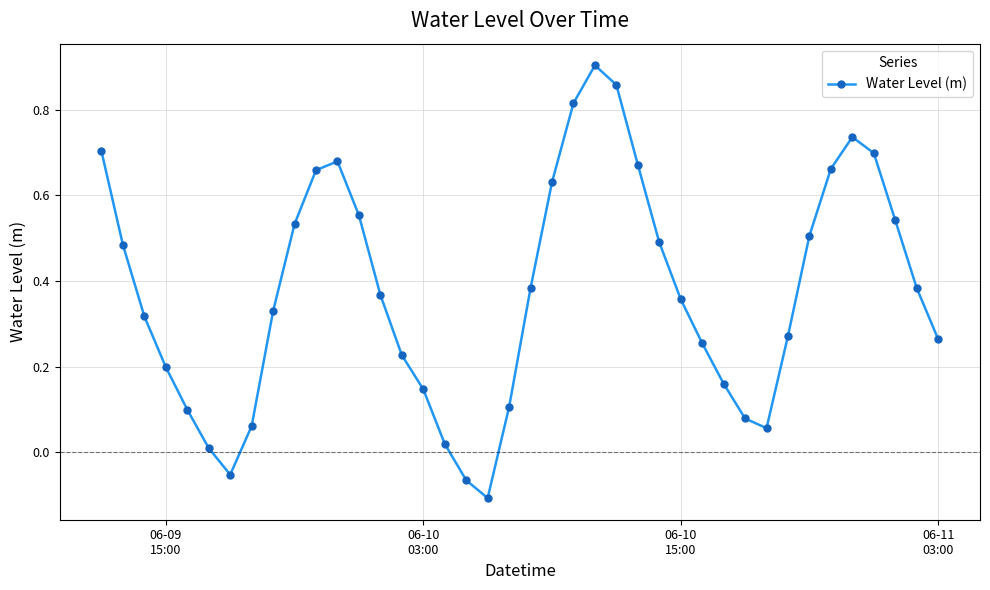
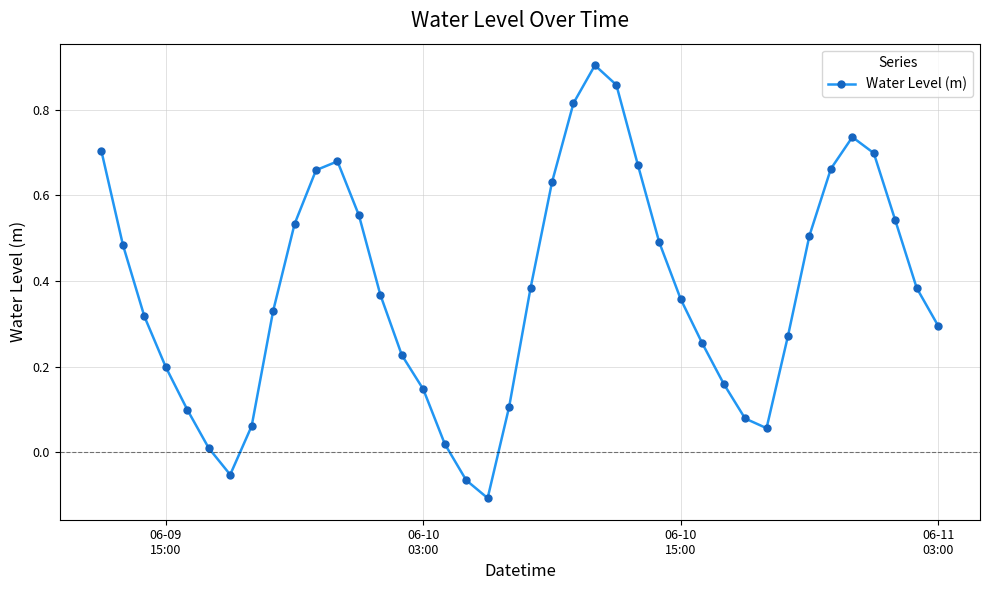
06-11 03:00: 0.26 -> 0.30
